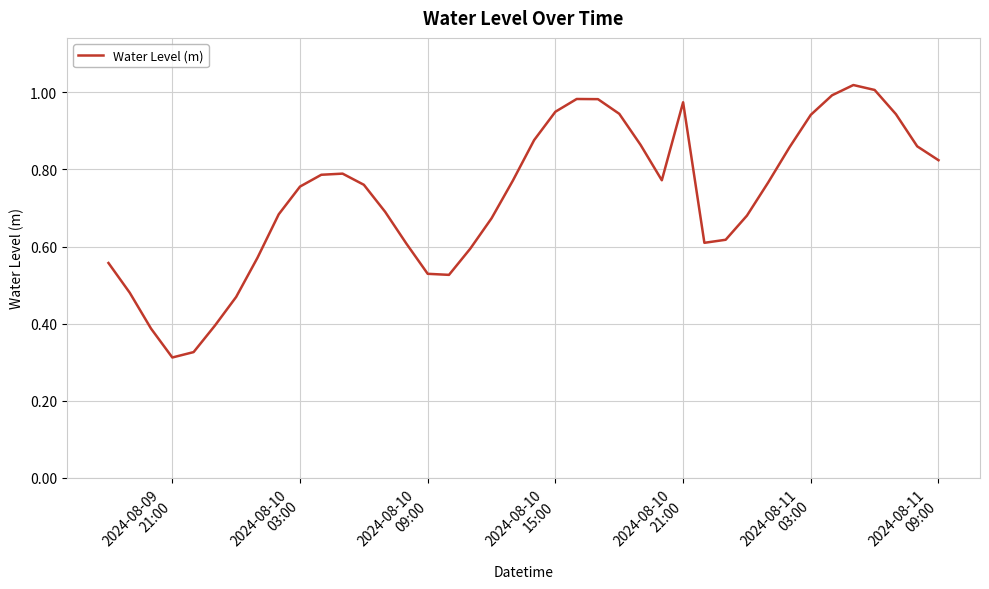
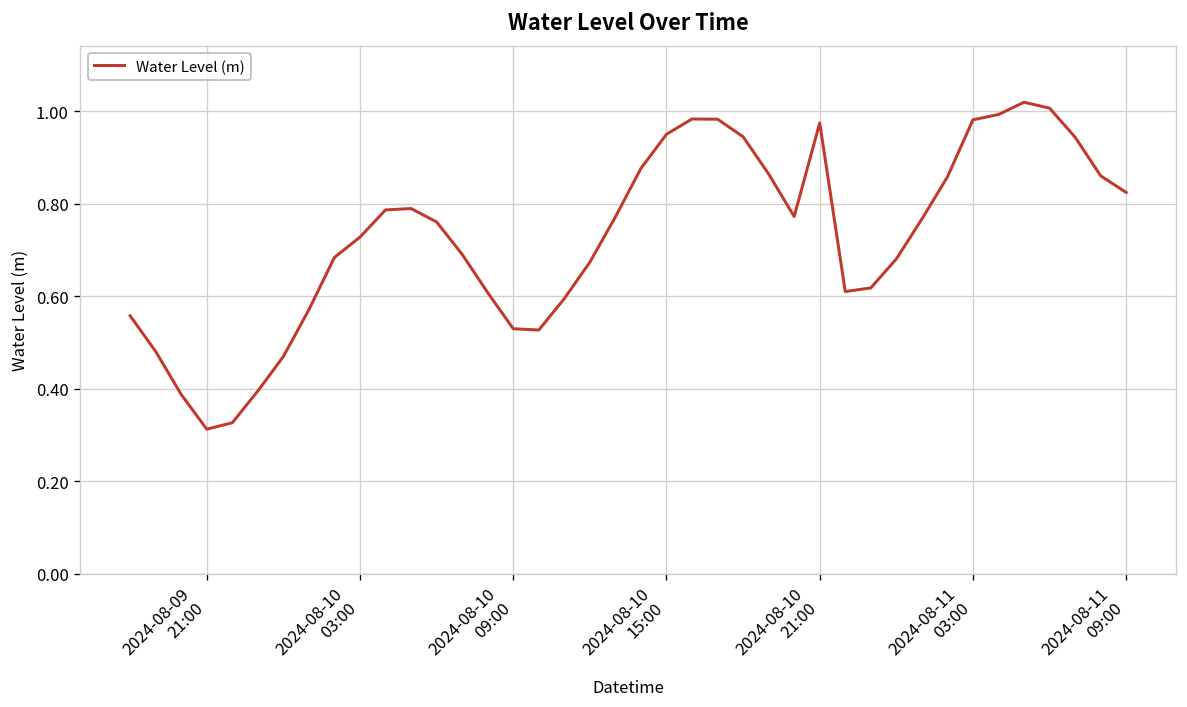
2024-08-10 03:00: 0.76 -> 0.73
2024-08-11 03:00: 0.94 -> 0.98
